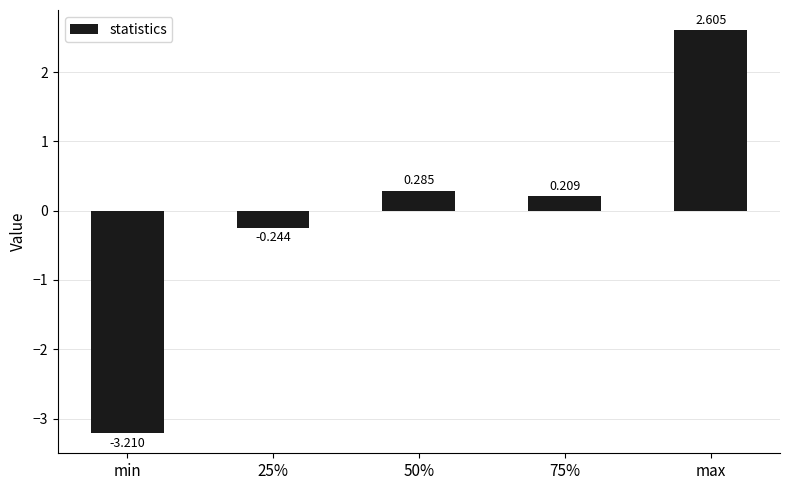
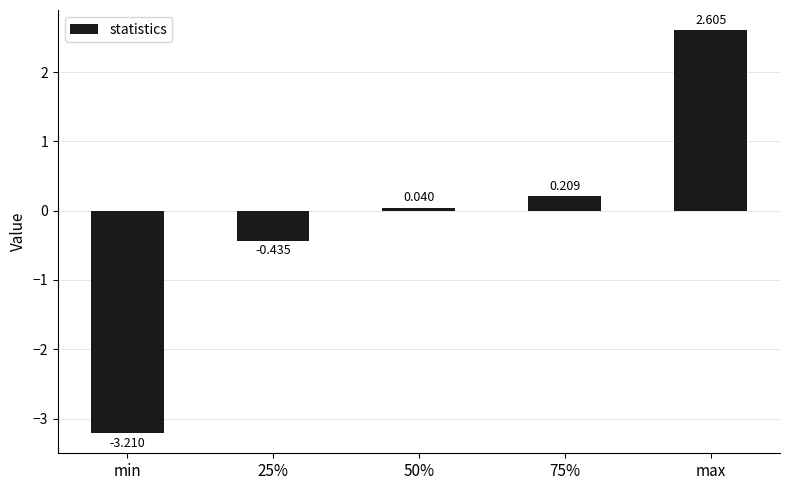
25%: -0.244 -> -0.435
50%: 0.285 -> 0.040
